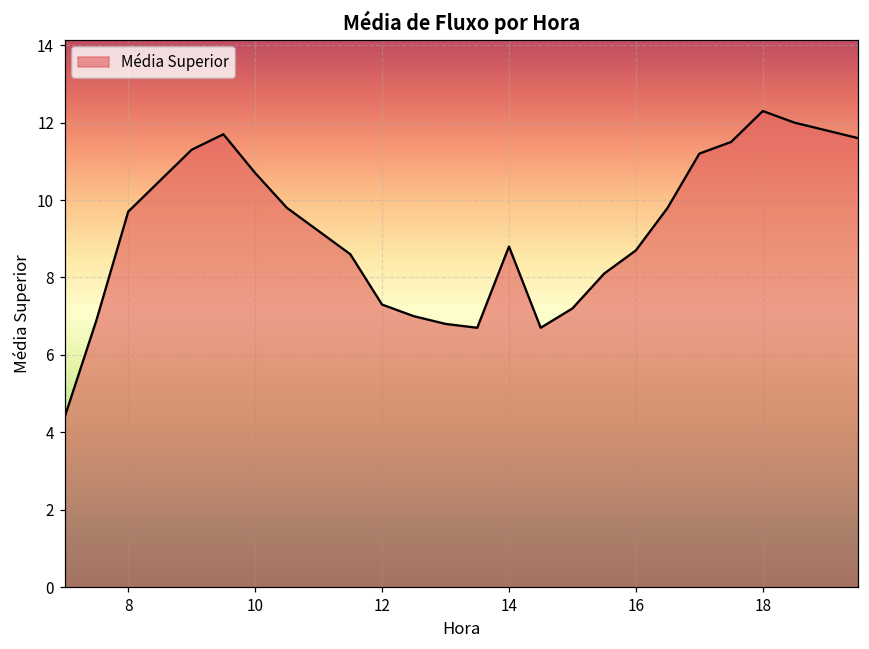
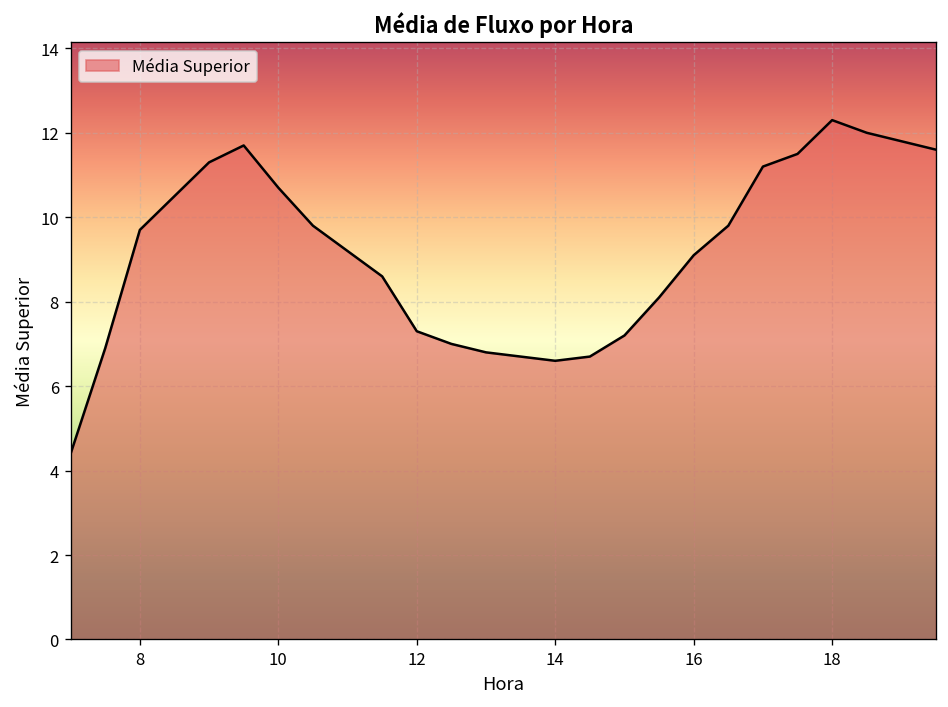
14: 8.8 -> 6.6
16: 8.7 -> 9.1
